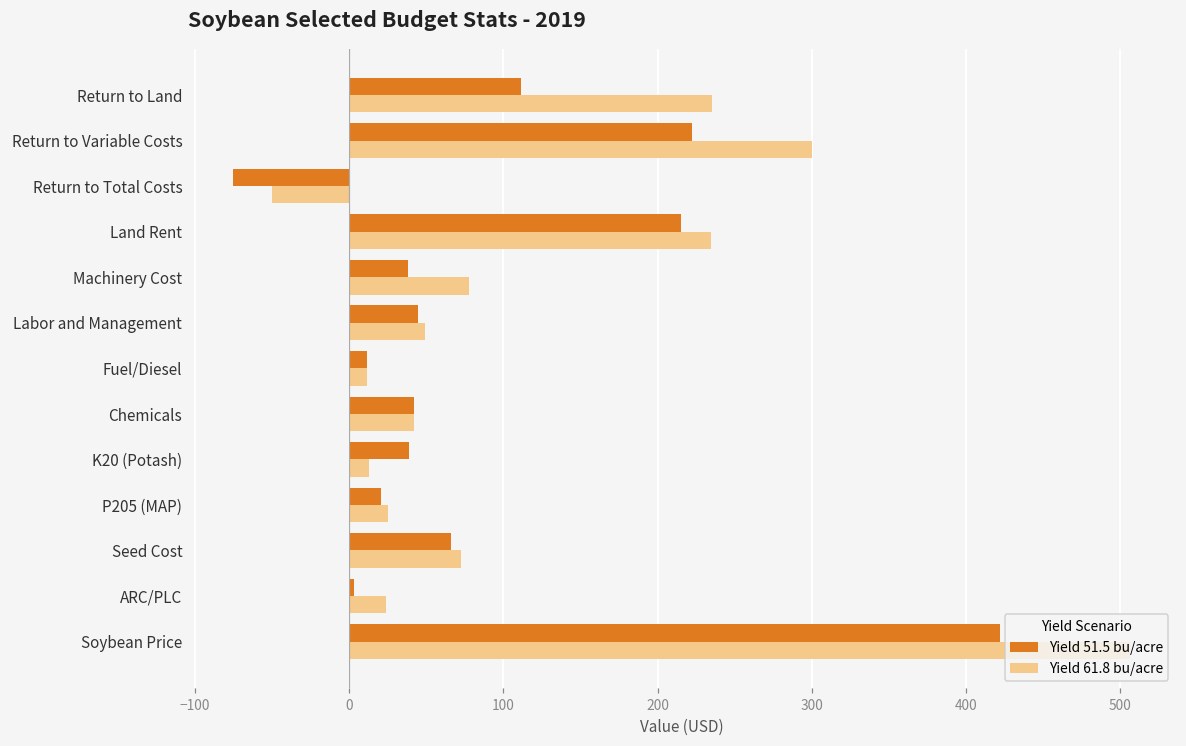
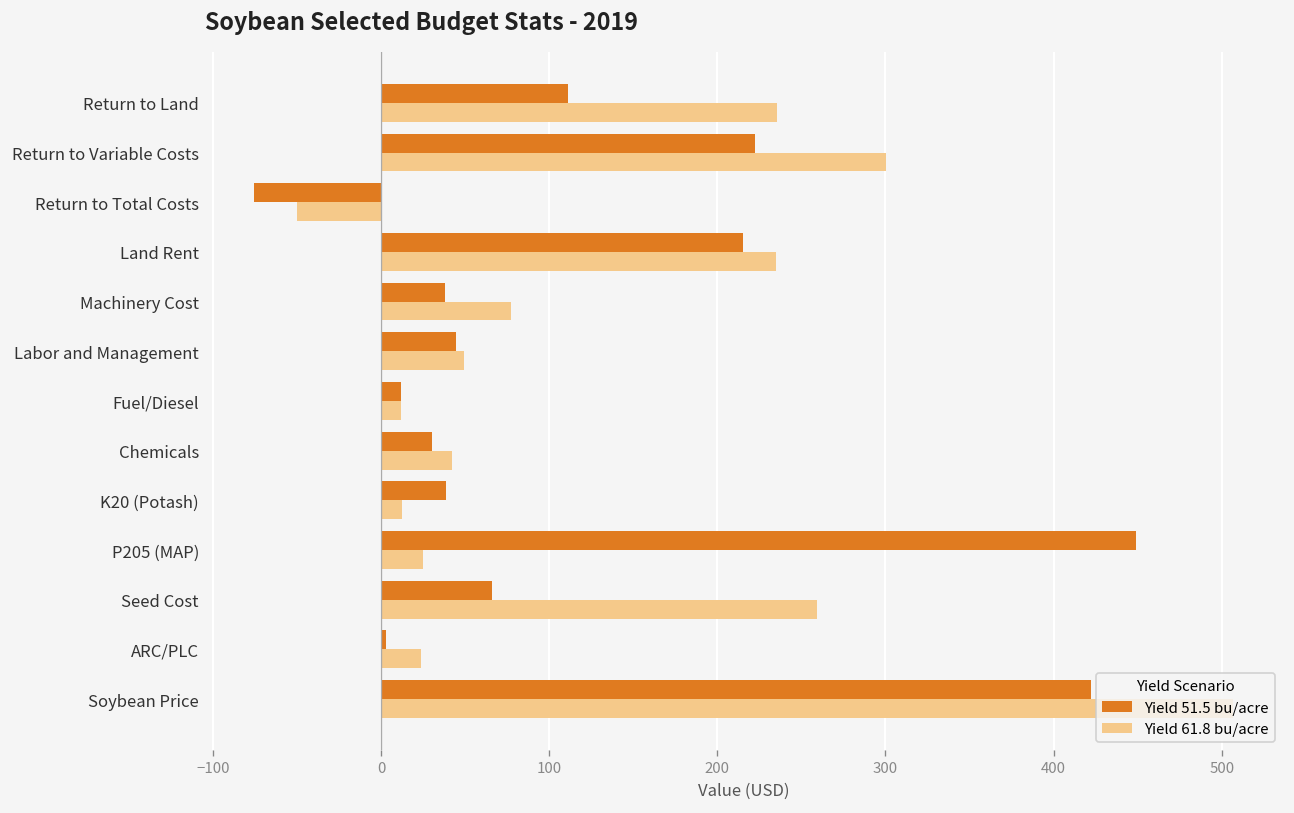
Yield 51.5 bu/acre, Chemicals: 42 -> 30
Yield 51.5 bu/acre, P205 (MAP): 21 -> 449
Yield 61.8 bu/acre, Seed Cost: 73 -> 260
